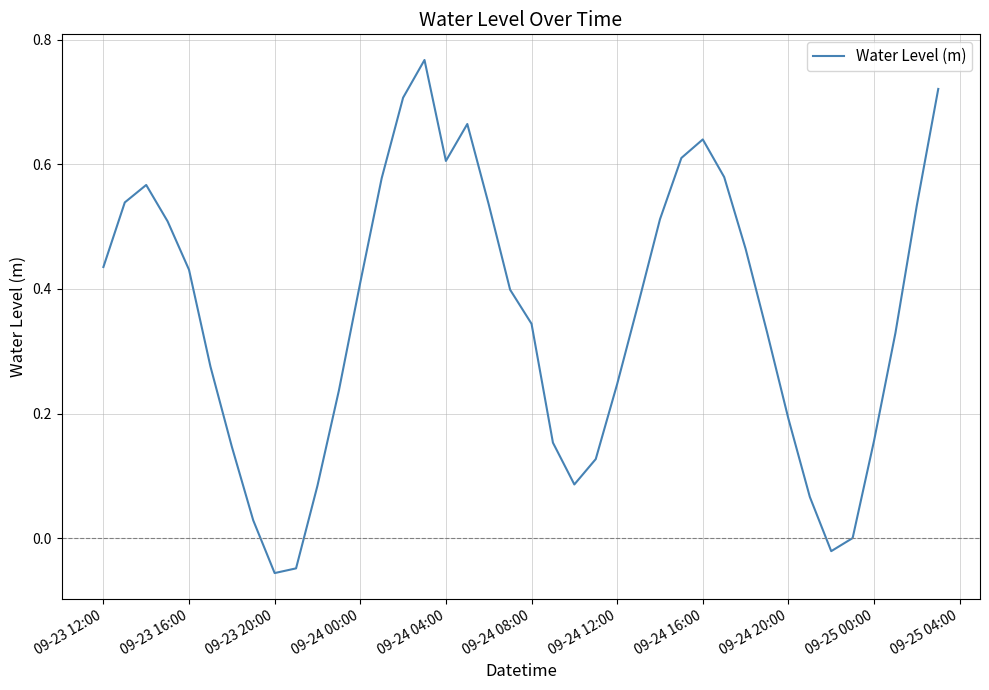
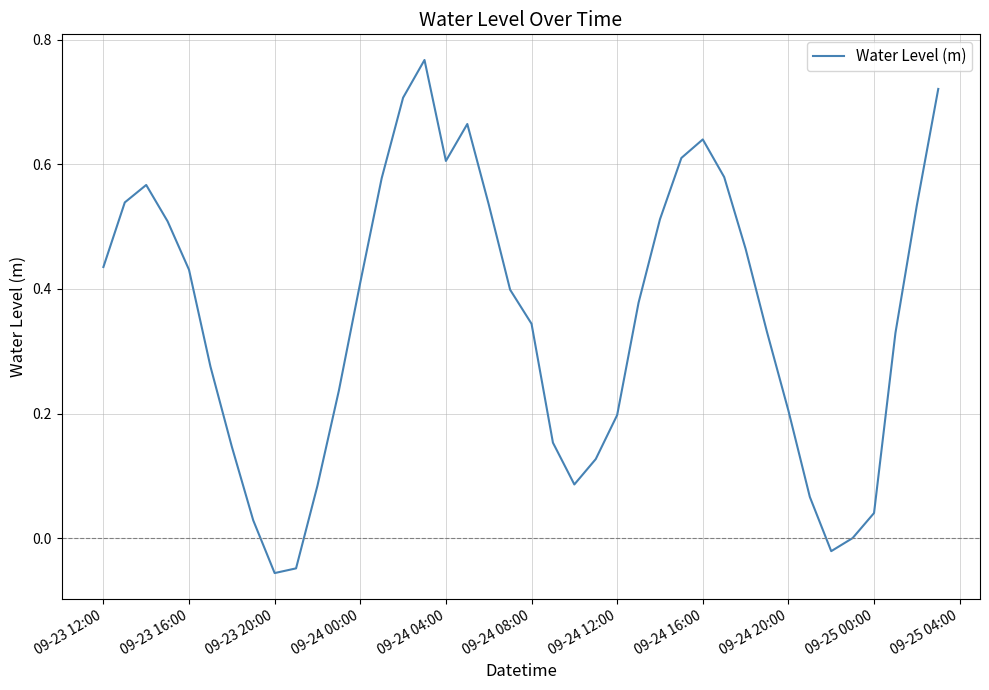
09-24 12:00: 0.25 -> 0.20
09-24 20:00: 0.19 -> 0.20
09-25 00:00: 0.16 -> 0.04
